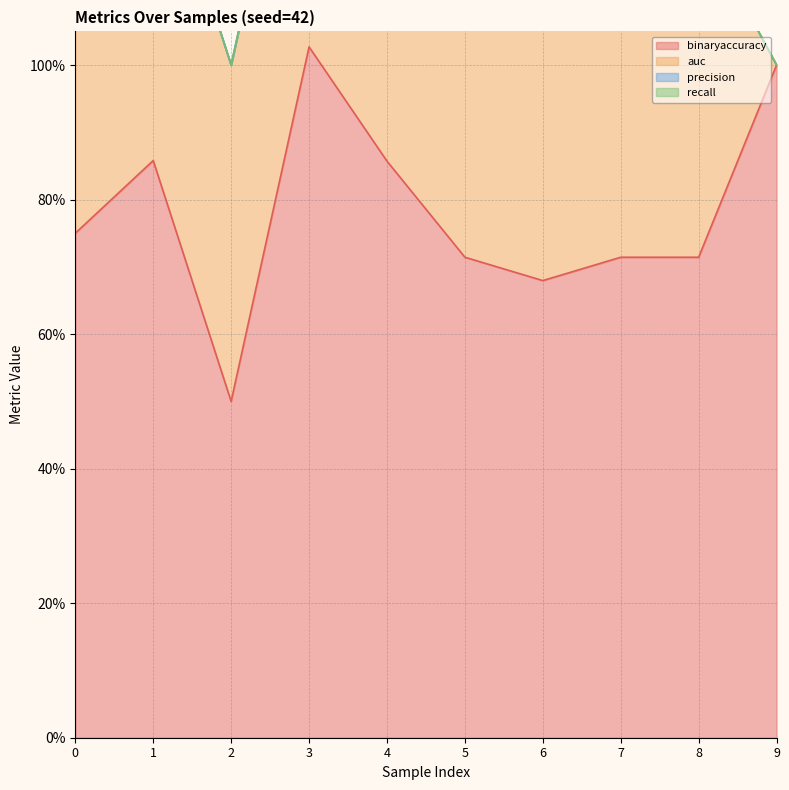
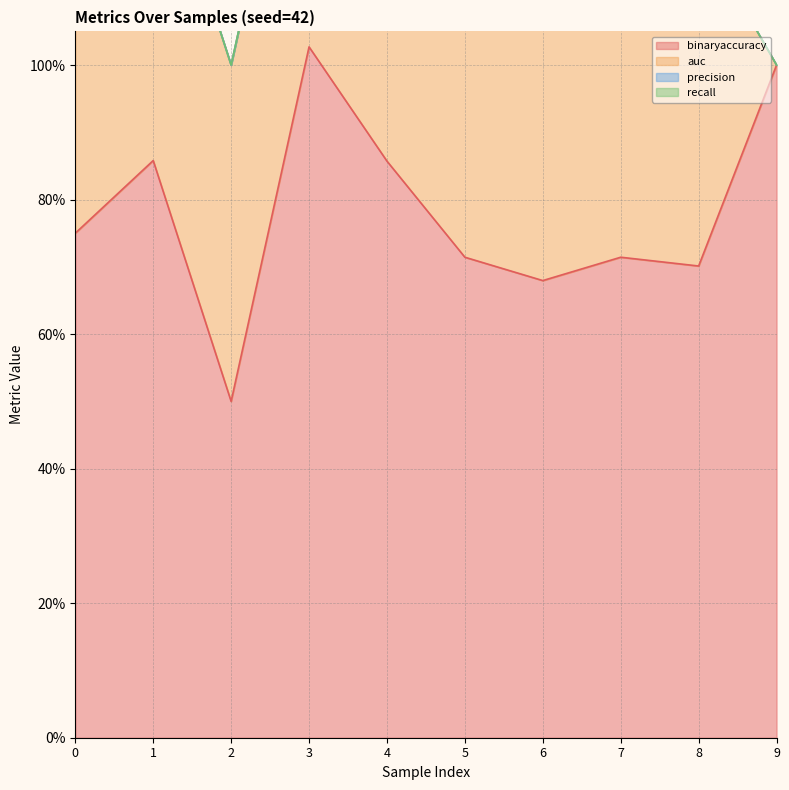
binaryaccuracy, 8: 71% -> 70%
